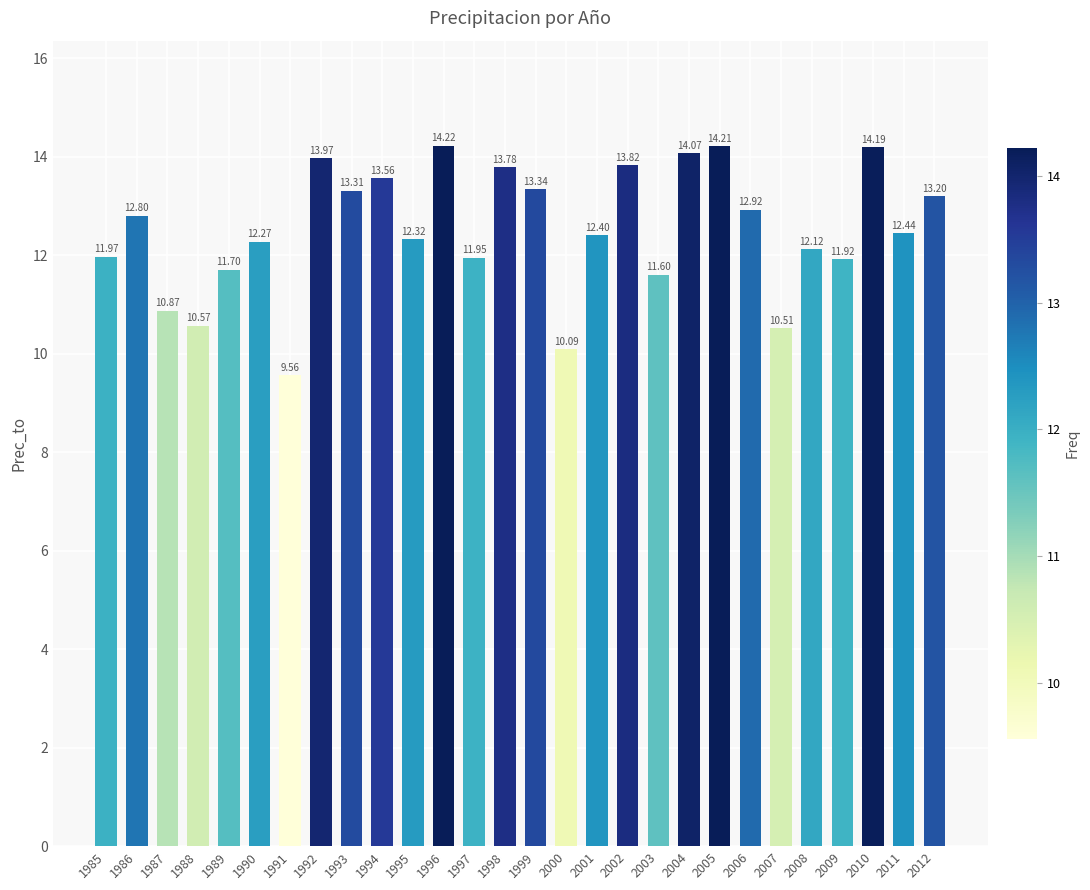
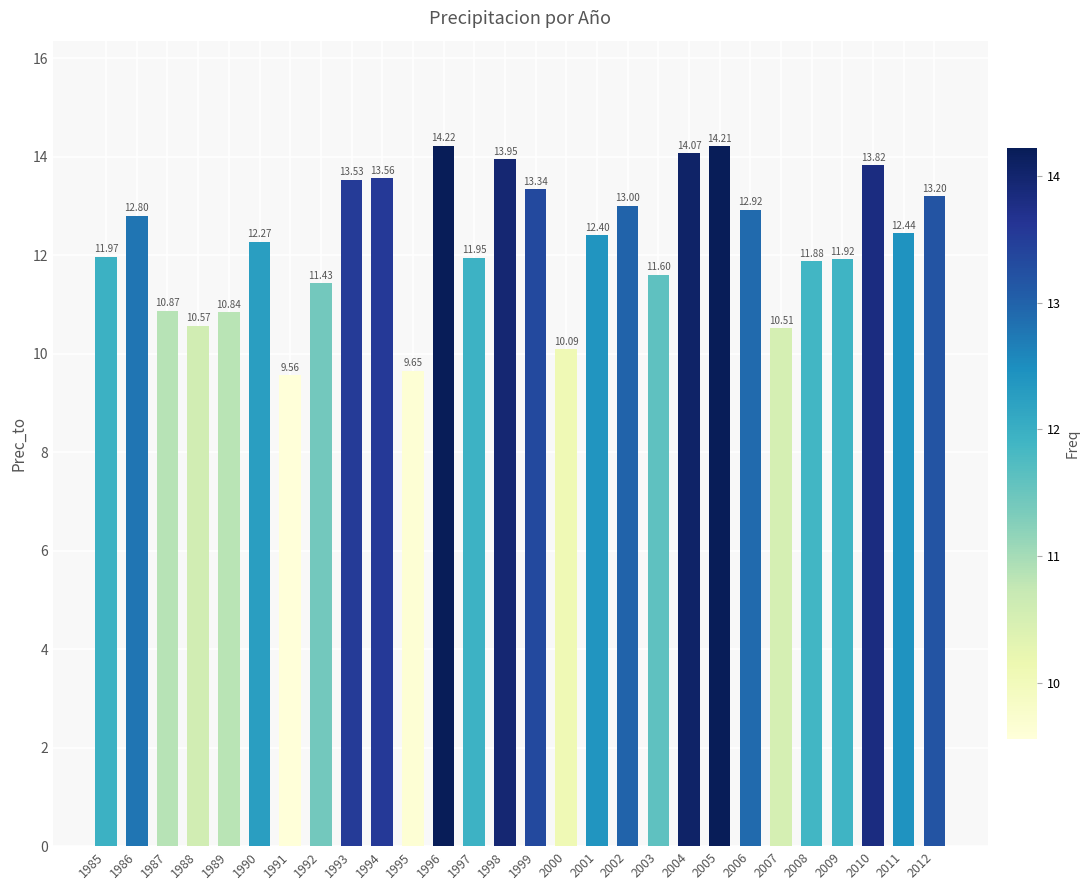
1989: 11.70 -> 10.84
1992: 13.97 -> 11.43
1993: 13.31 -> 13.53
1995: 12.32 -> 9.65
1998: 13.78 -> 13.95
2002: 13.82 -> 13.00
2008: 12.12 -> 11.88
2010: 14.19 -> 13.82
